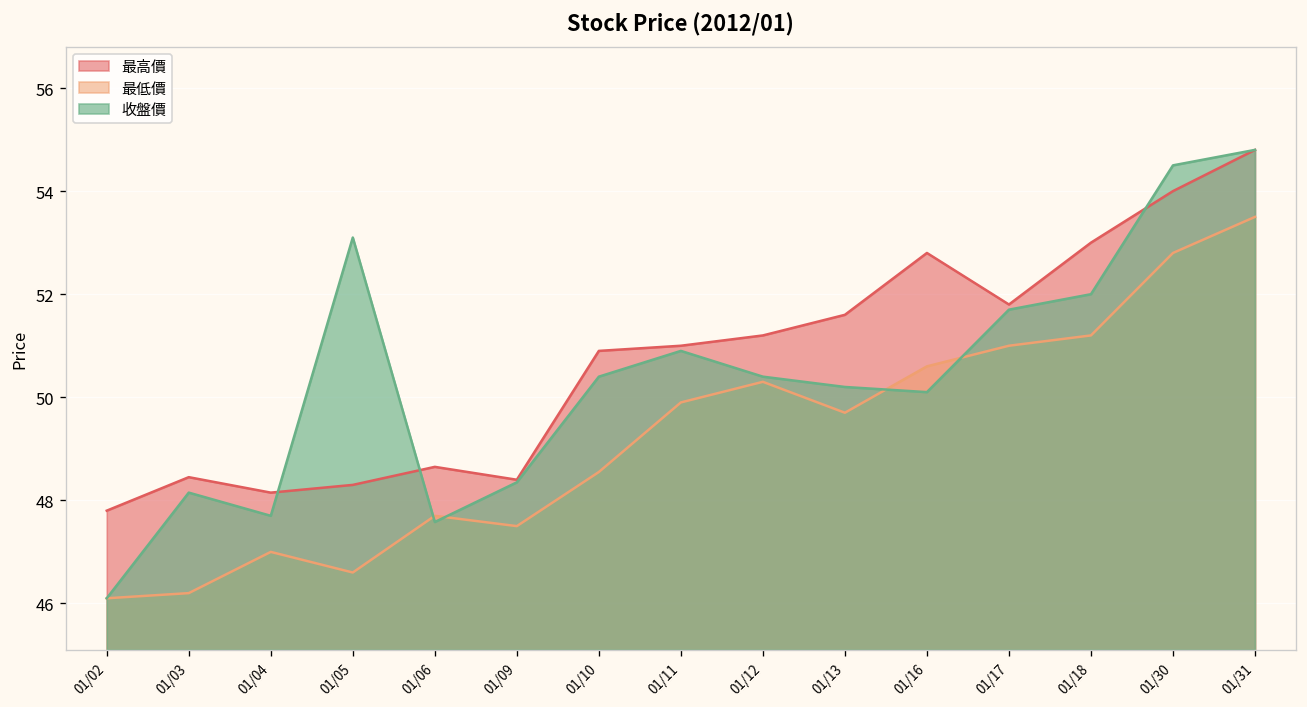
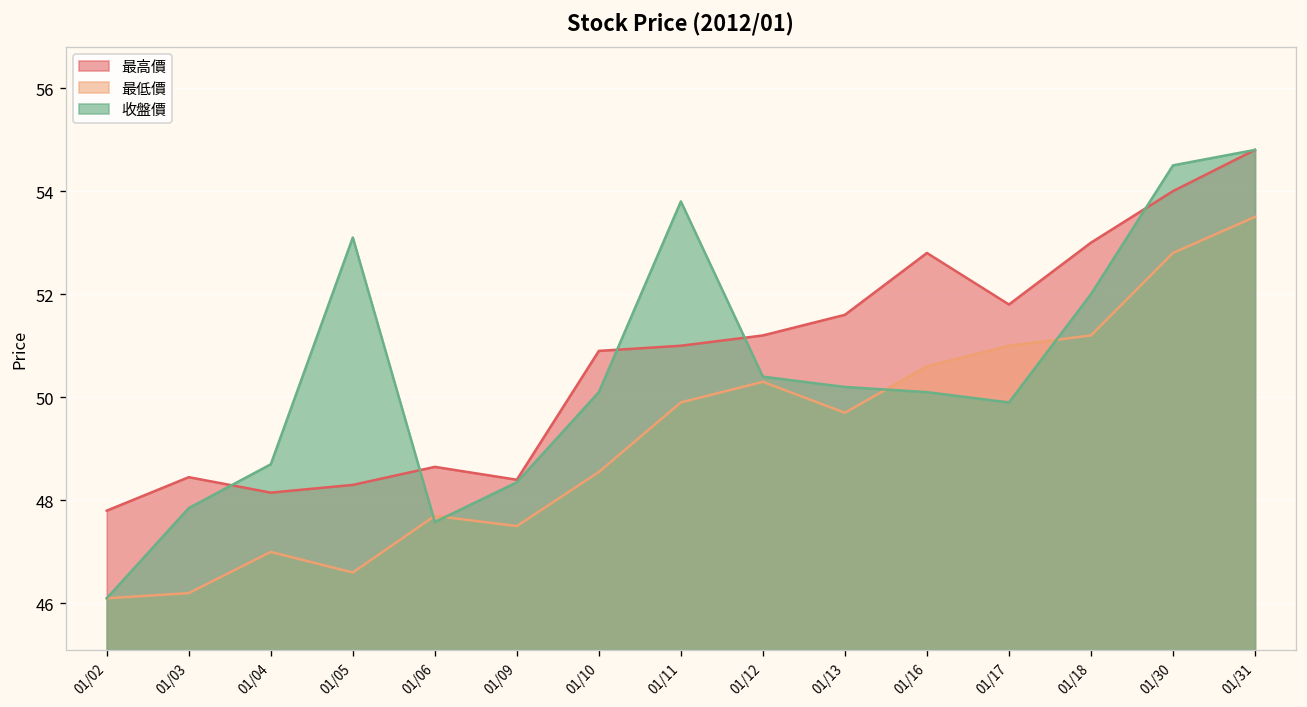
收盤價, 01/03: 48.2 -> 47.9
收盤價, 01/04: 47.7 -> 48.7
收盤價, 01/10: 50.4 -> 50.1
收盤價, 01/11: 50.9 -> 53.8
收盤價, 01/17: 51.7 -> 49.9
